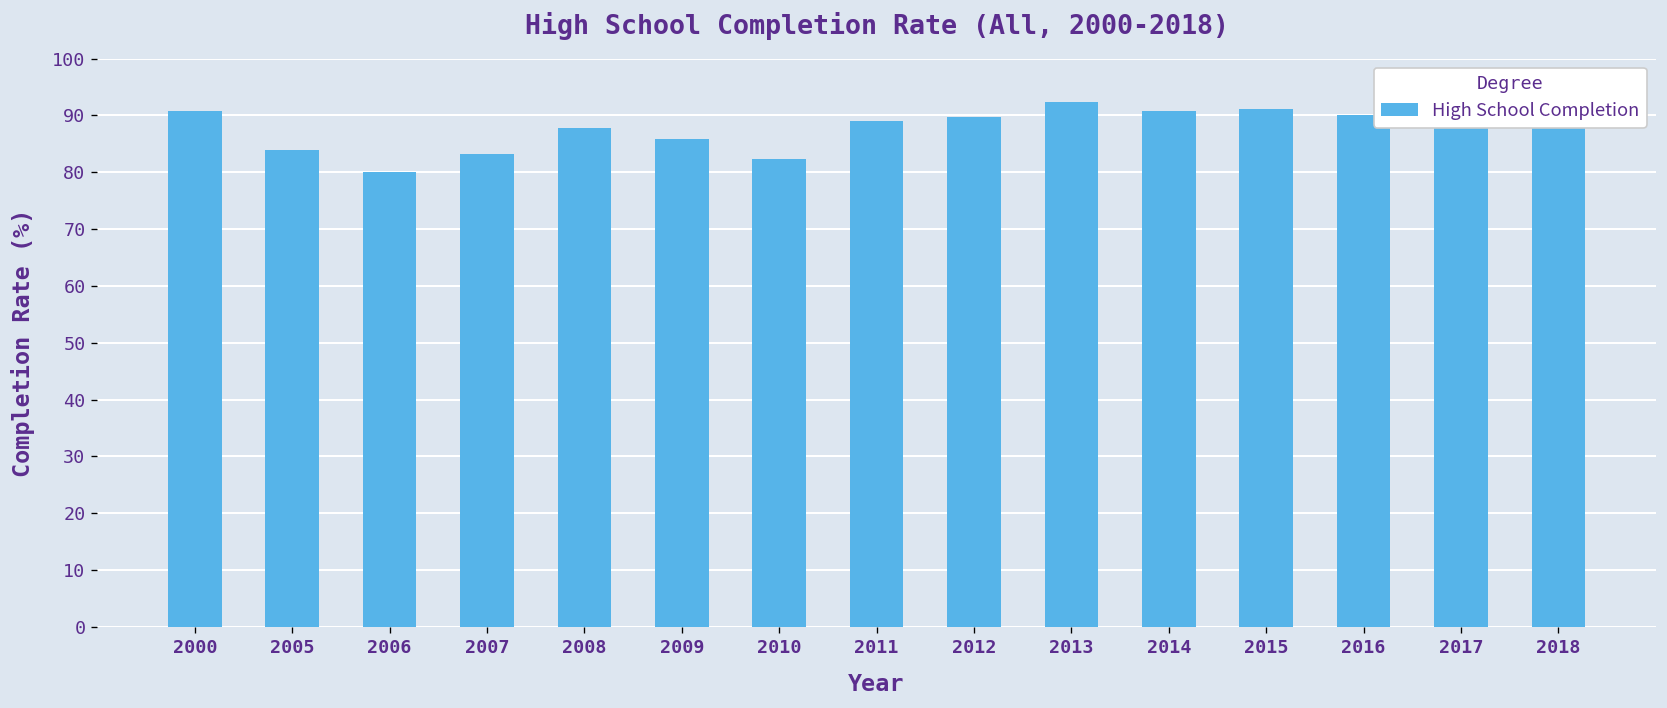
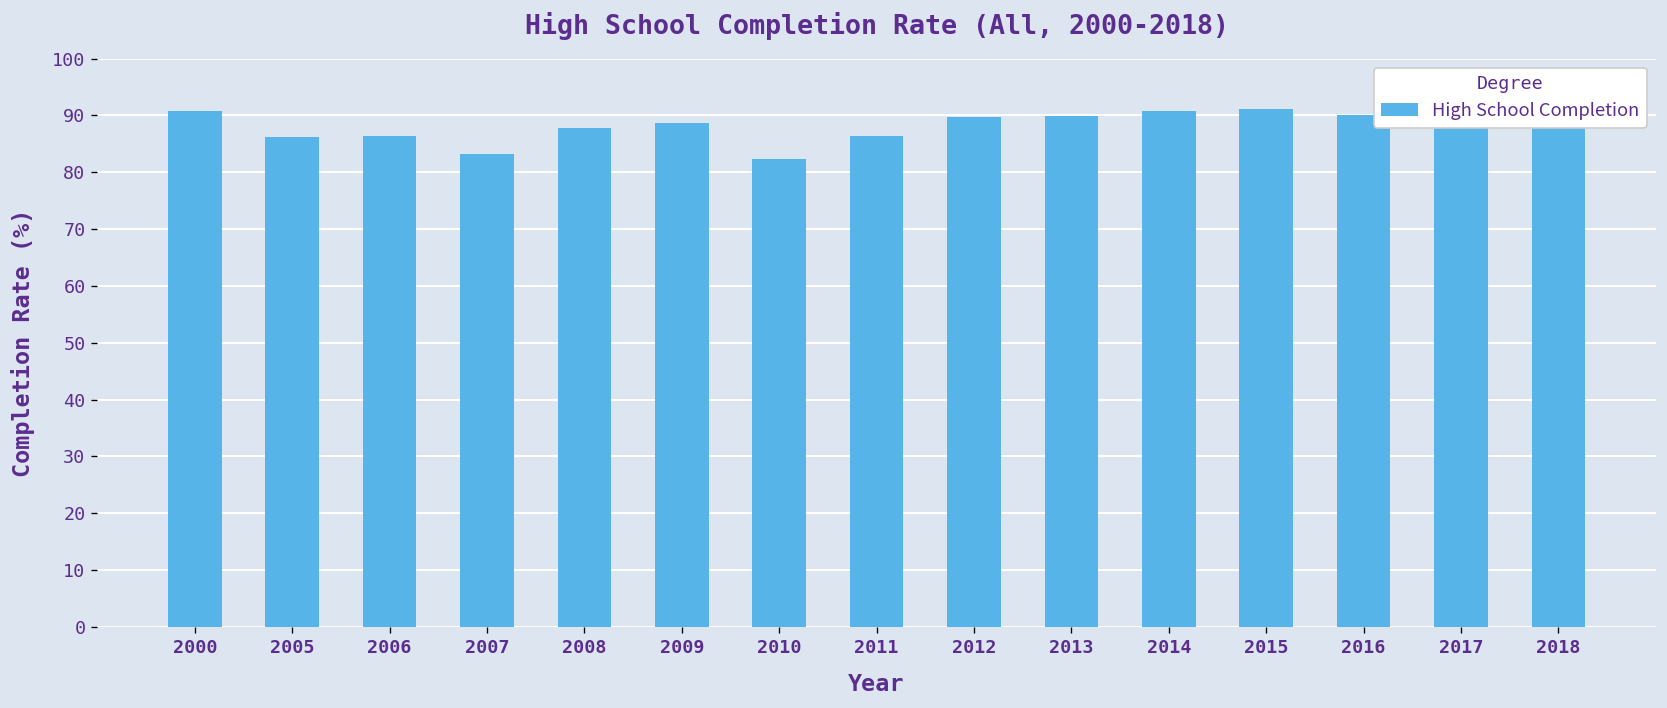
2005: 84 -> 86
2006: 80 -> 86
2009: 86 -> 89
2011: 89 -> 86
2013: 92 -> 90
